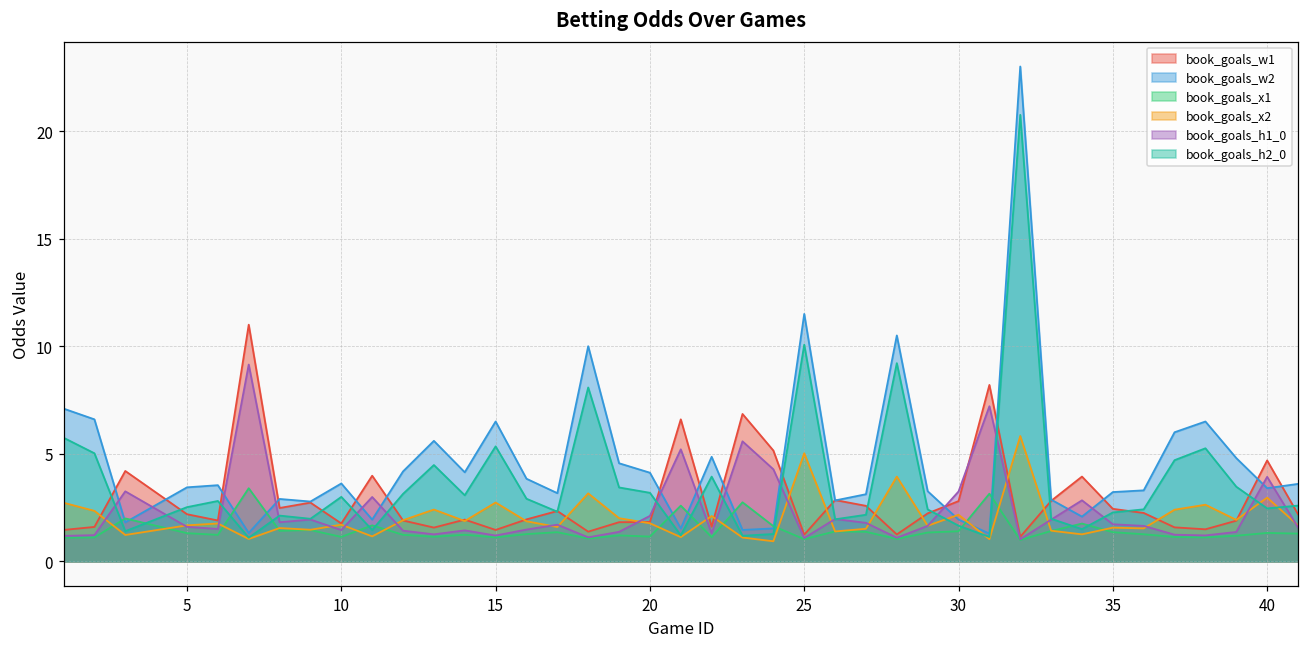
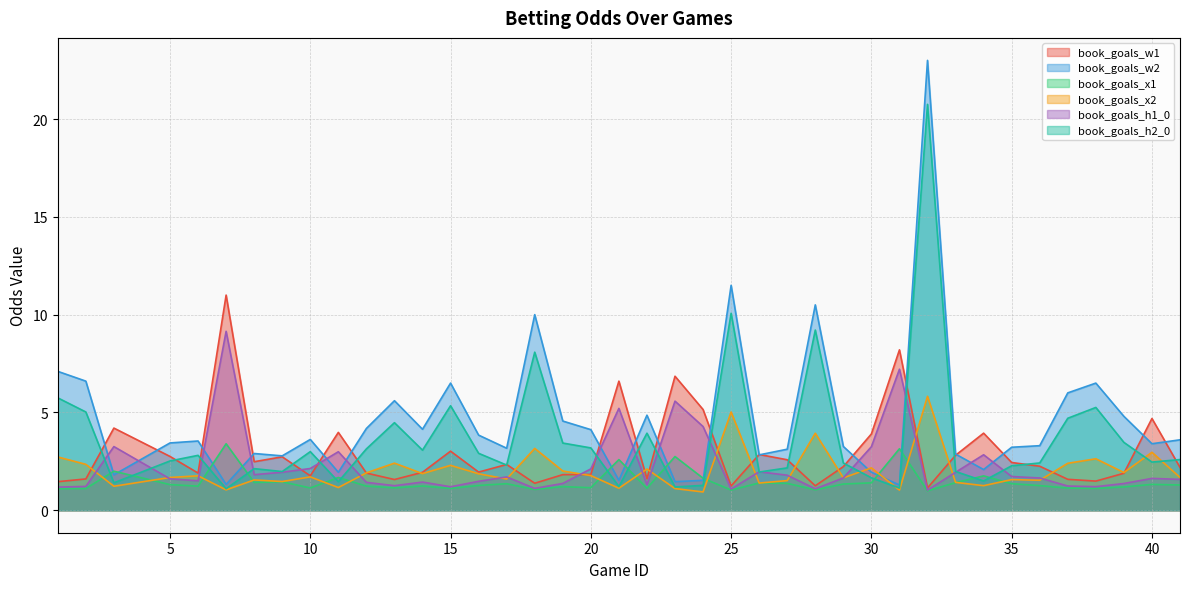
book_goals_w1, 5: 2.2 -> 2.8
book_goals_h1_0, 10: 1.5 -> 2.1
book_goals_w1, 15: 1.5 -> 3.0
book_goals_x2, 15: 2.7 -> 2.3
book_goals_w1, 30: 2.8 -> 3.9
book_goals_h1_0, 40: 3.9 -> 1.6
